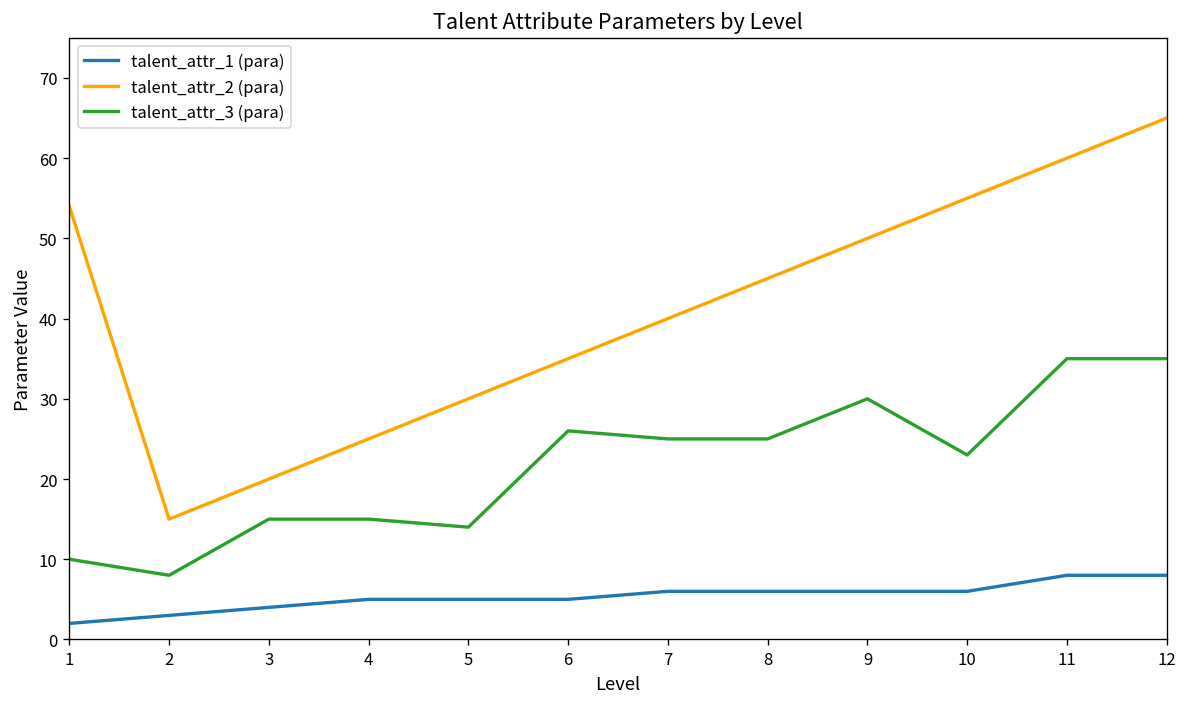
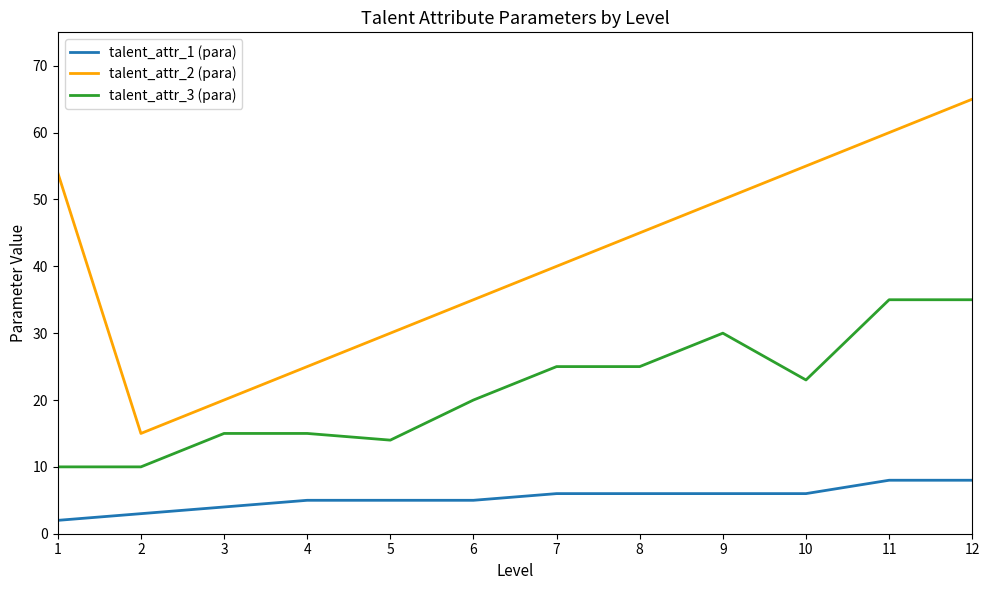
talent_attr_3 (para), 2: 8 -> 10
talent_attr_3 (para), 6: 26 -> 20
